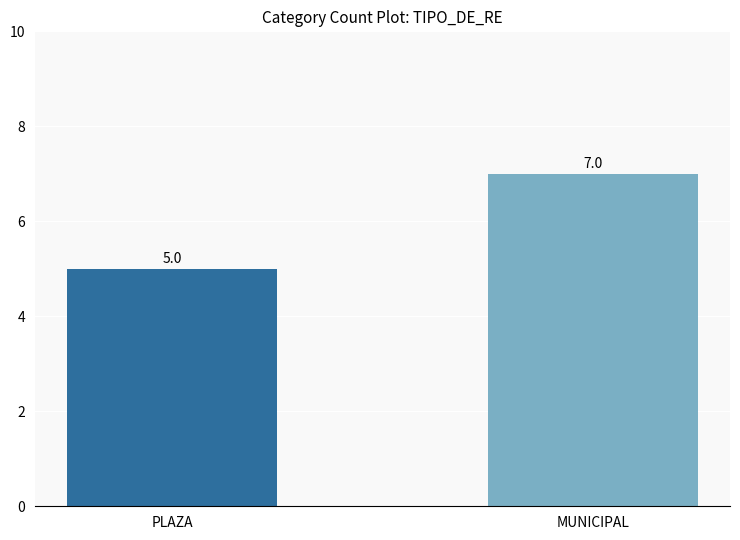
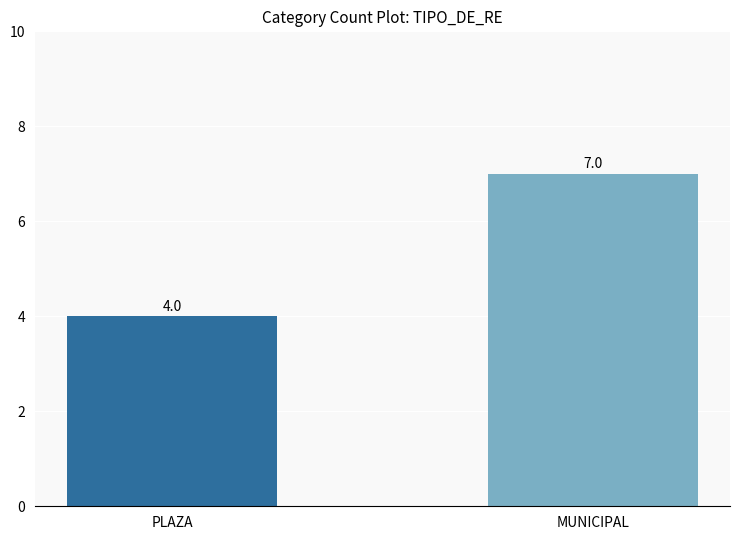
PLAZA: 5.0 -> 4.0
